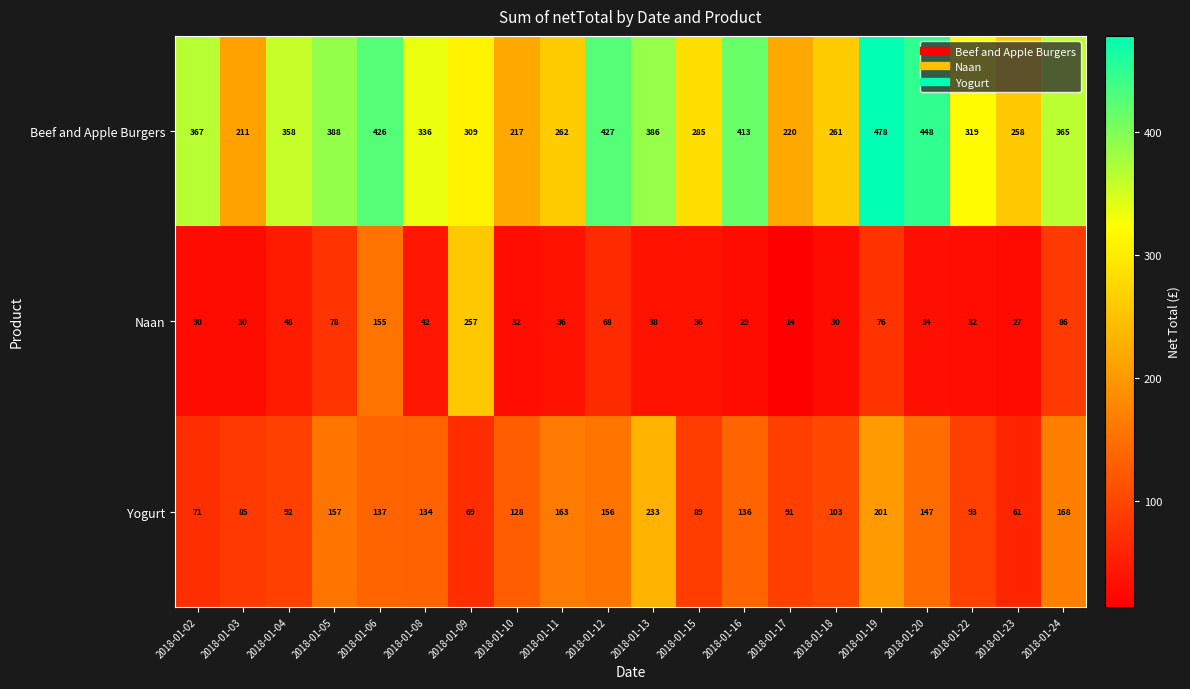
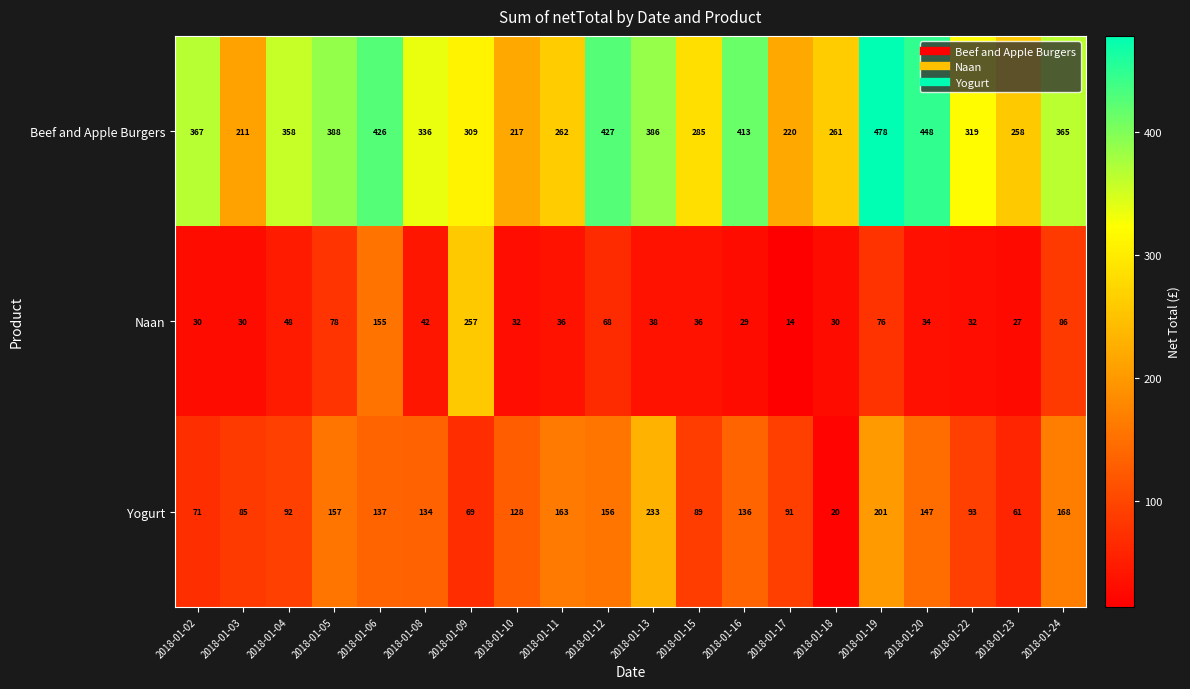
Yogurt, 2018-01-18: 103 -> 20
